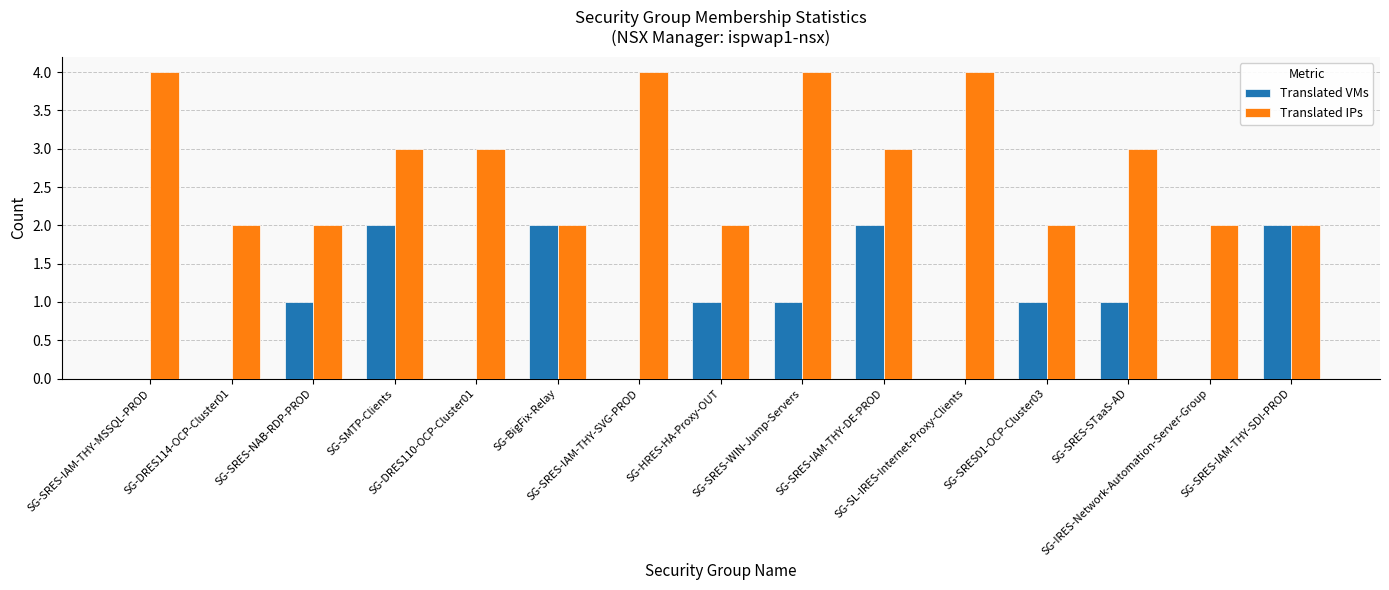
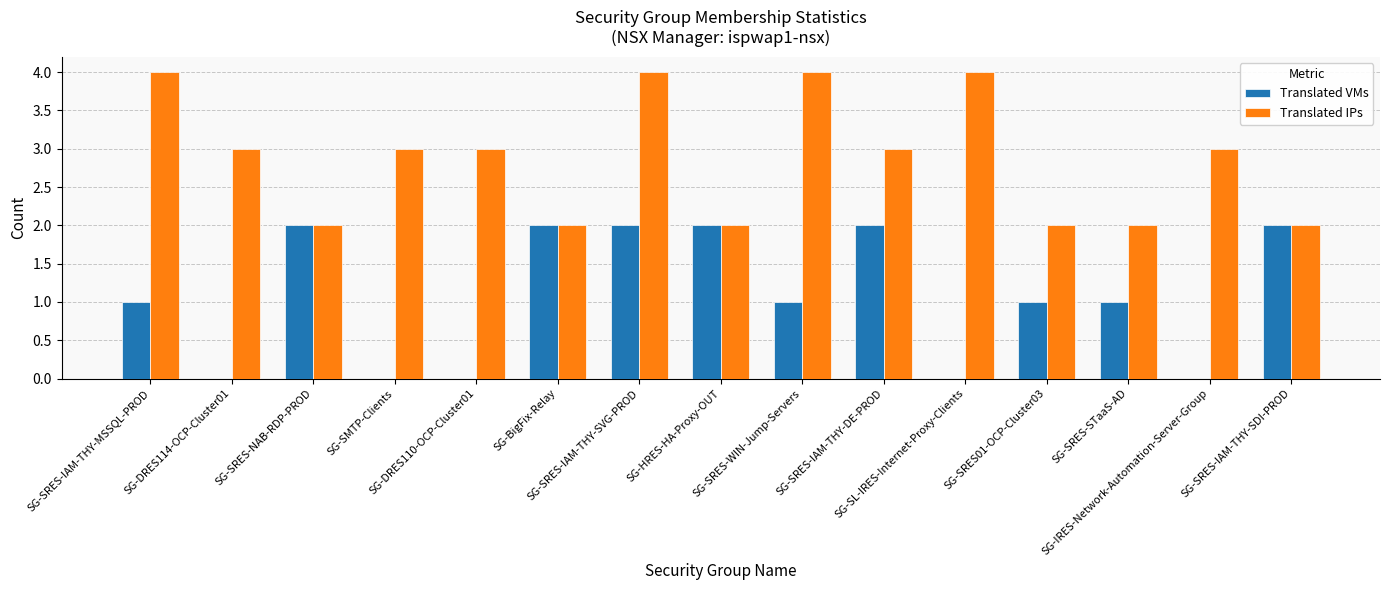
Translated VMs, SG-SRES-IAM-THY-MSSQL-PROD: 0 -> 1
Translated IPs, SG-DRES114-OCP-Cluster01: 2 -> 3
Translated VMs, SG-SRES-NAB-RDP-PROD: 1 -> 2
Translated VMs, SG-SMTP-Clients: 2 -> 0
Translated VMs, SG-SRES-IAM-THY-SVG-PROD: 0 -> 2
Translated VMs, SG-HRES-HA-Proxy-OUT: 1 -> 2
Translated IPs, SG-SRES-STaaS-AD: 3 -> 2
Translated IPs, SG-IRES-Network-Automation-Server-Group: 2 -> 3
